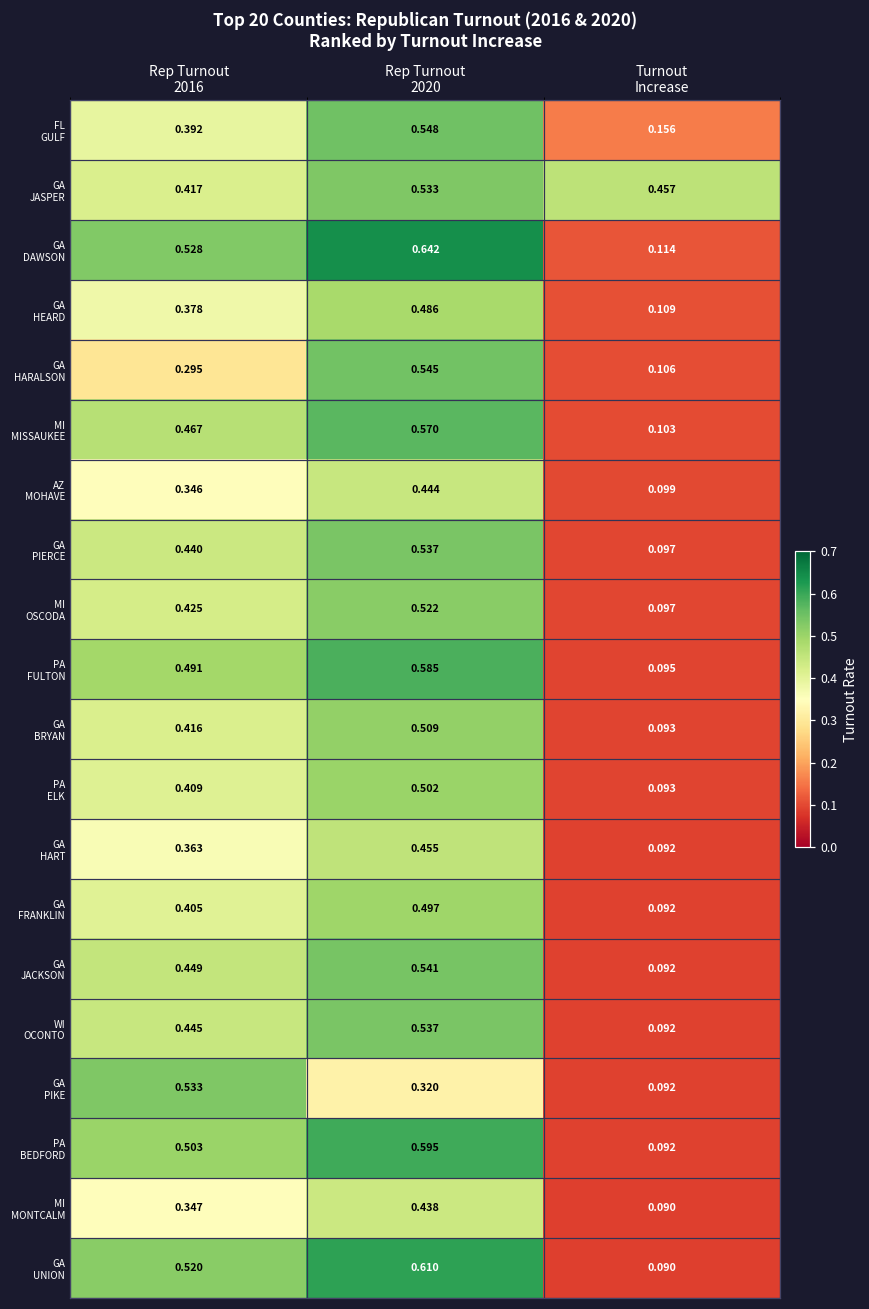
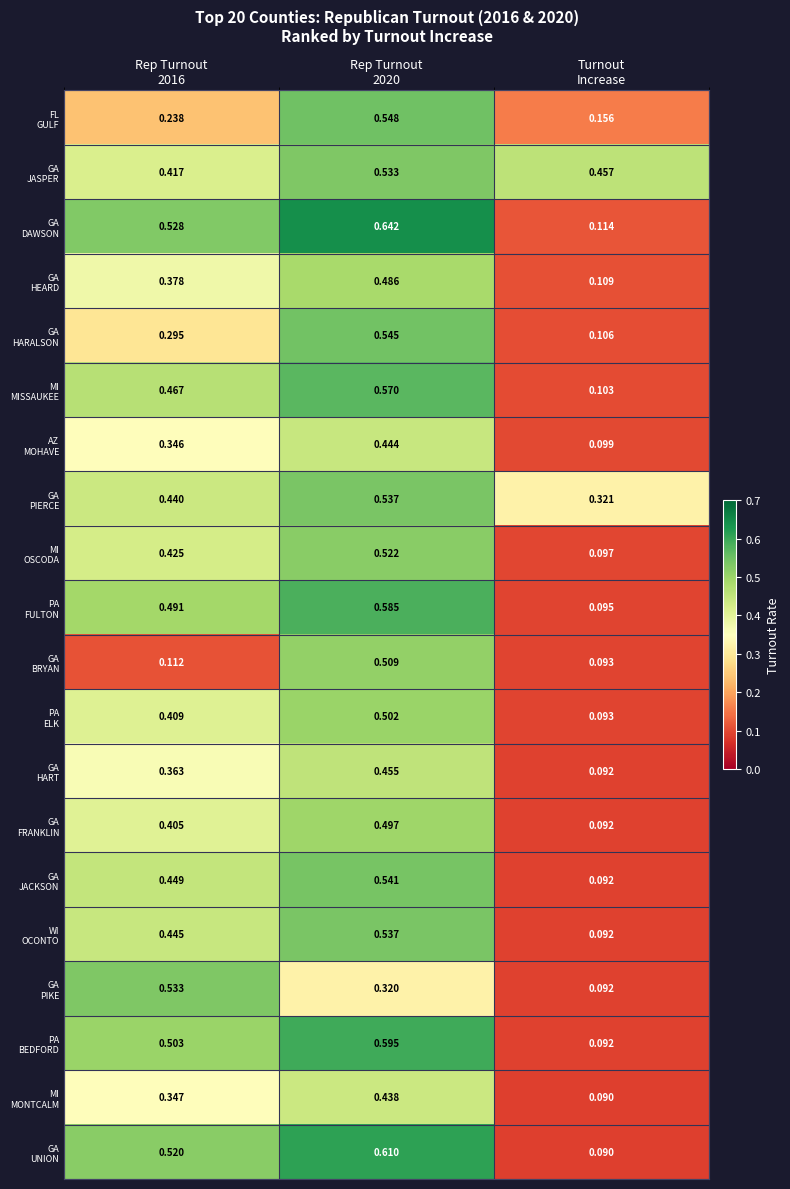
FL GULF, Rep Turnout 2016: 0.392 -> 0.238
GA PIERCE, Turnout Increase: 0.097 -> 0.321
GA BRYAN, Rep Turnout 2016: 0.416 -> 0.112
